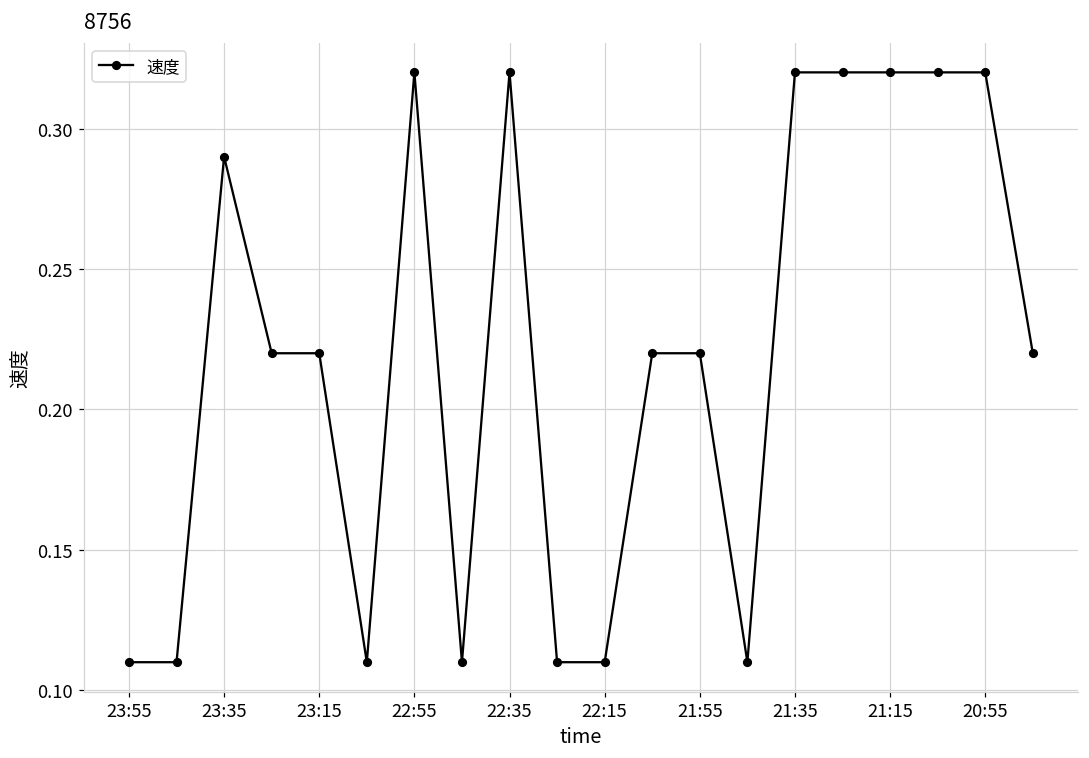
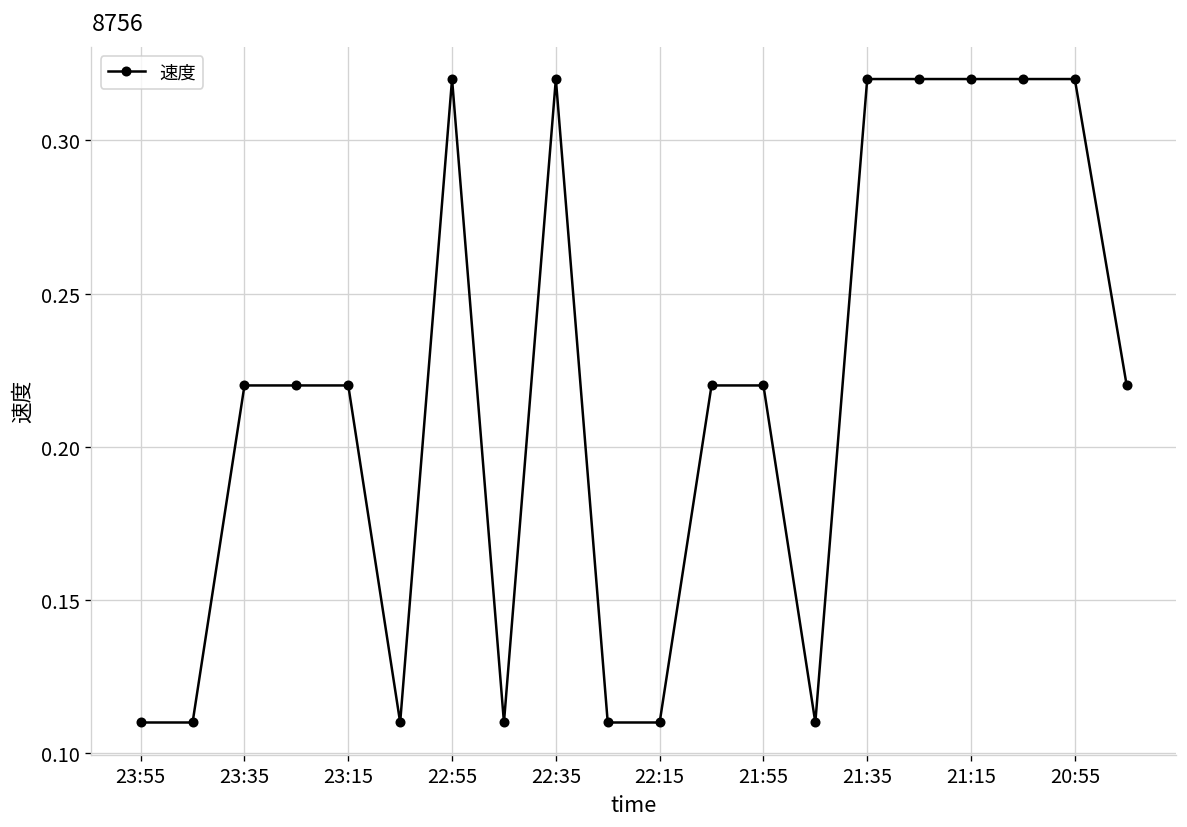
23:35: 0.29 -> 0.22
